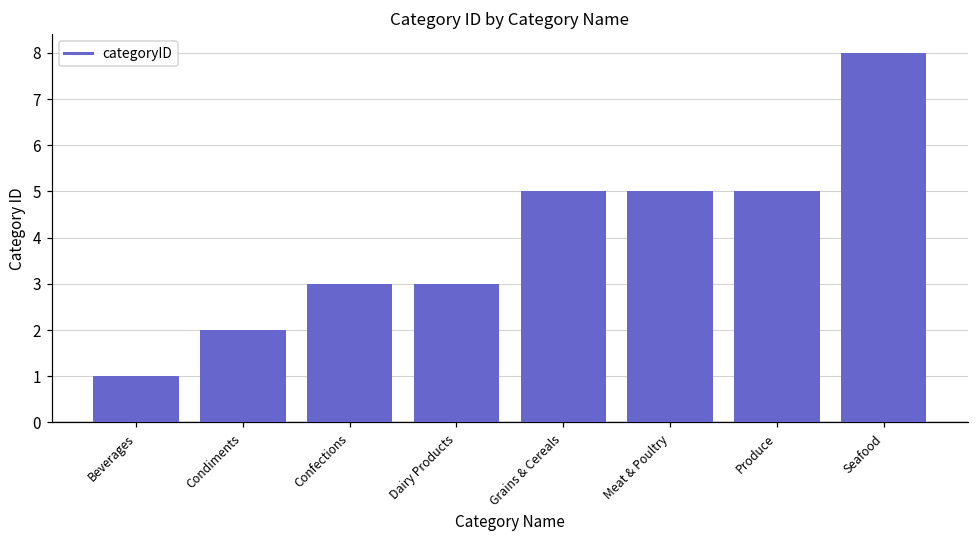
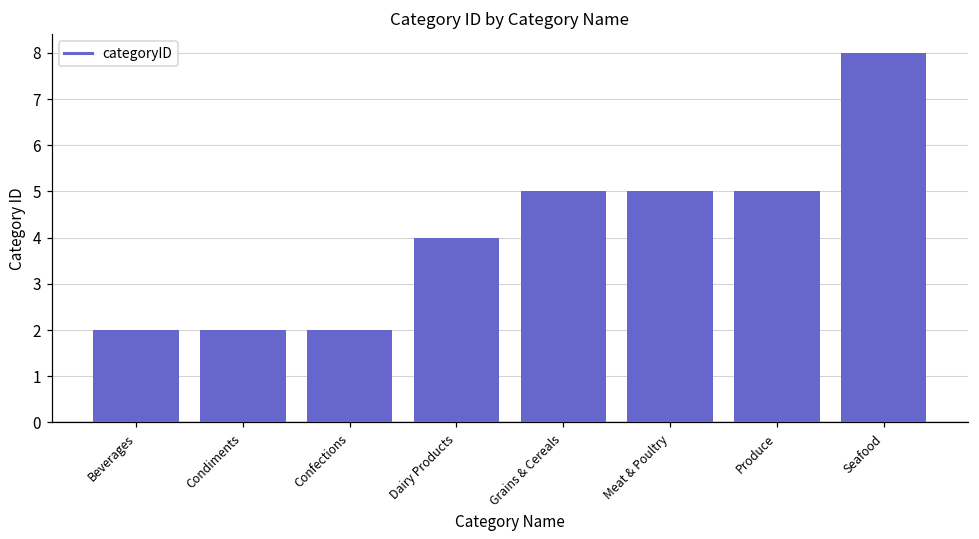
Beverages: 1 -> 2
Confections: 3 -> 2
Dairy Products: 3 -> 4
